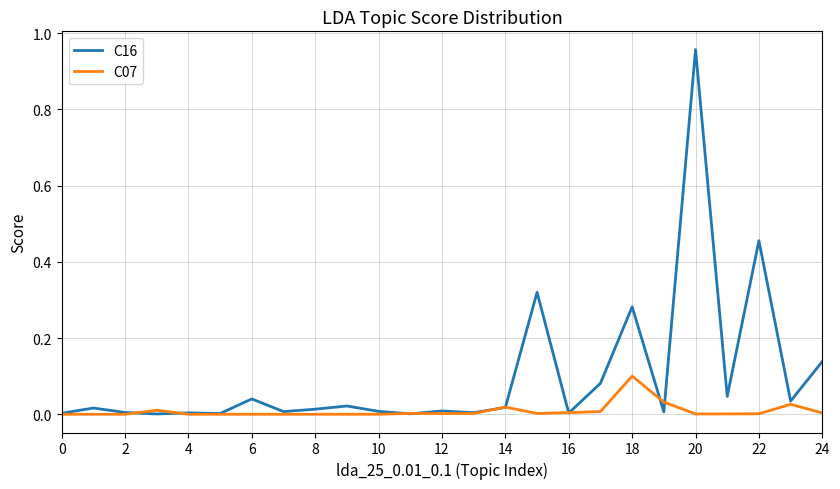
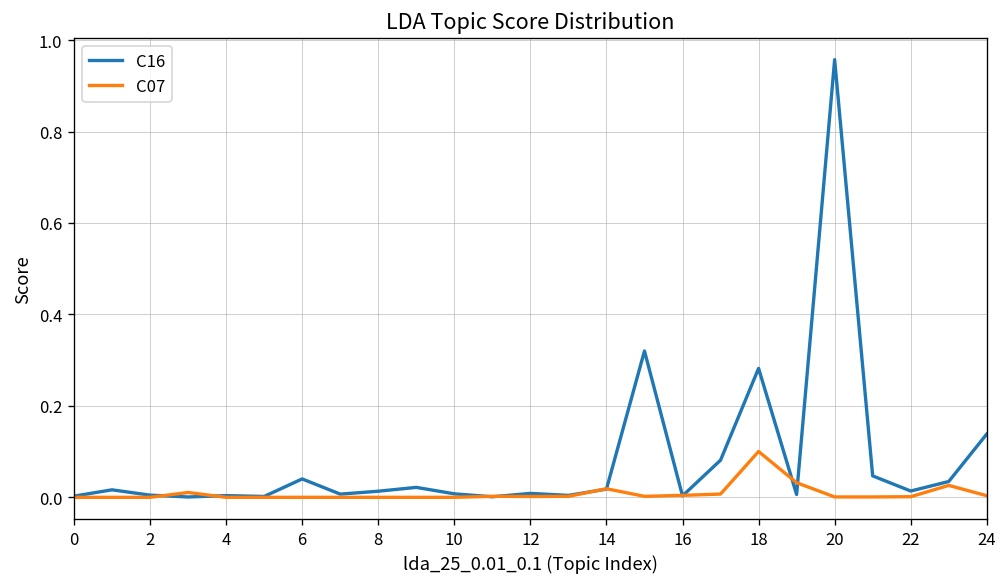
C16, 22: 0.46 -> 0.01
